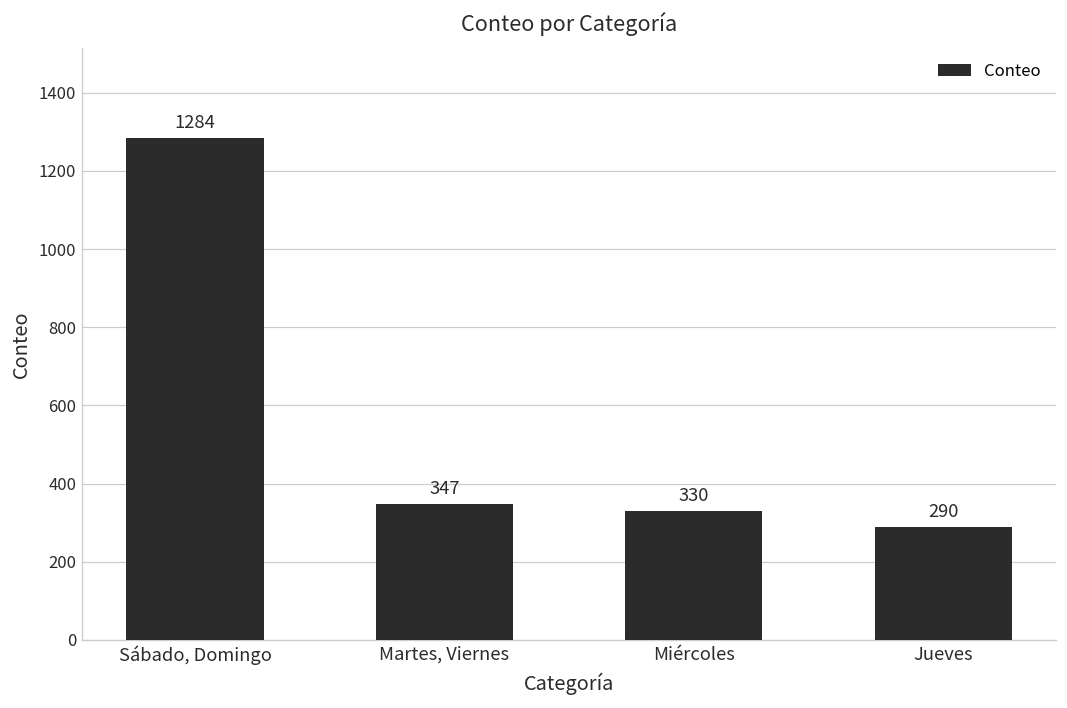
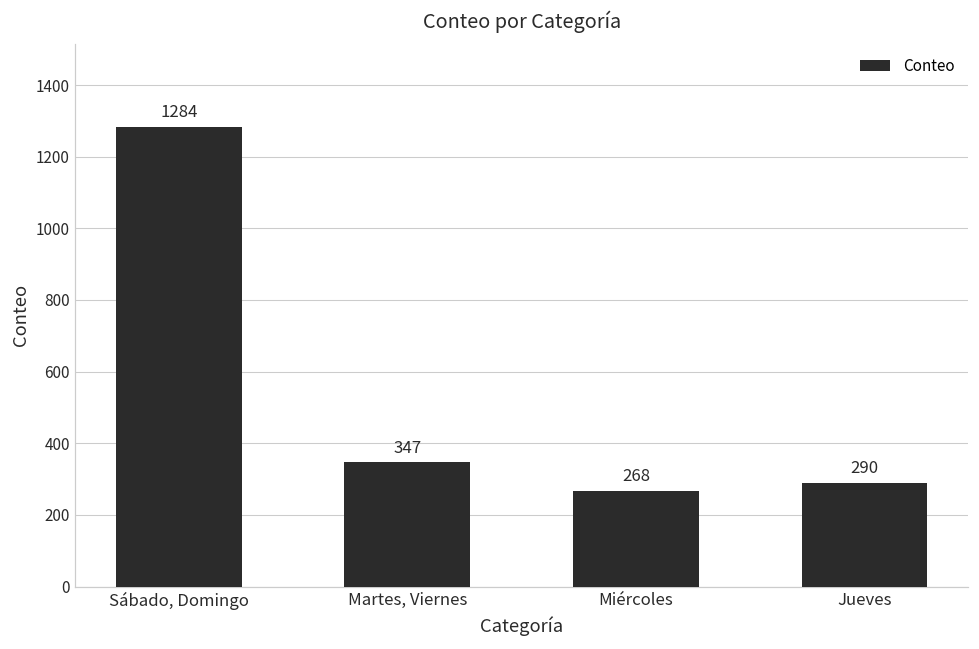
Miércoles: 330 -> 268
